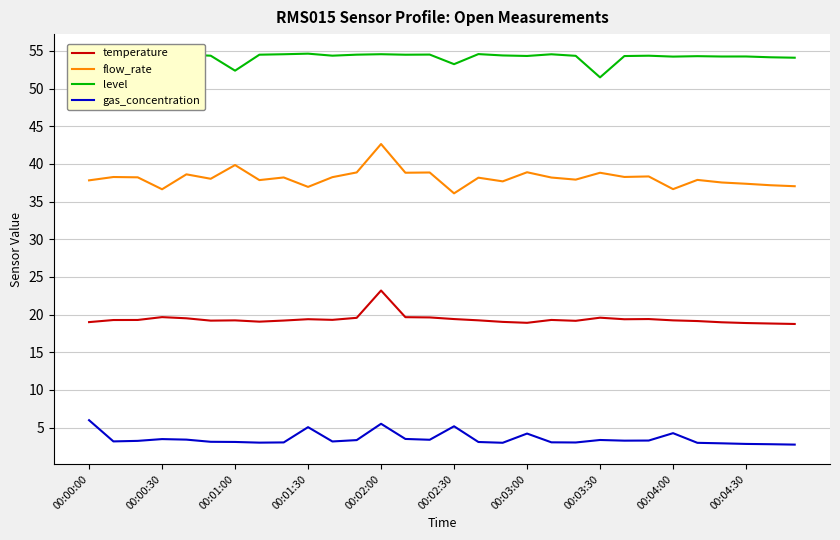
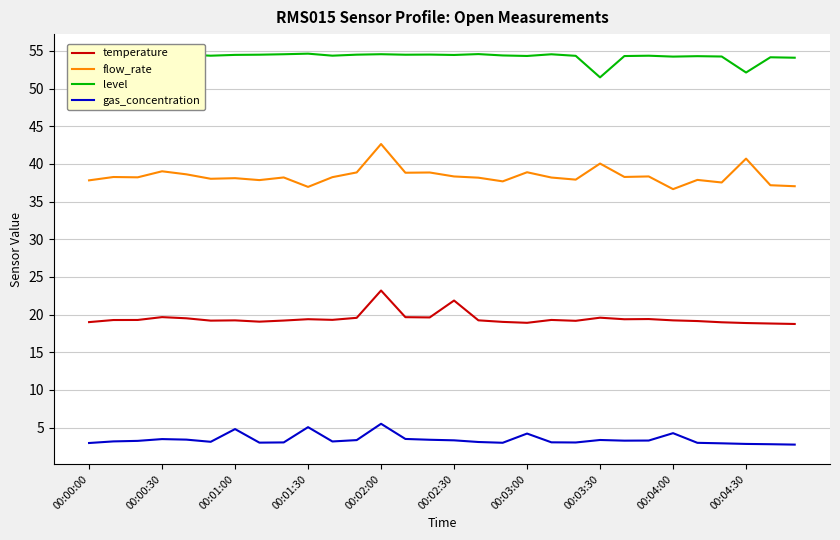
gas_concentration, 00:00:00: 6 -> 3
flow_rate, 00:00:30: 37 -> 39
flow_rate, 00:01:00: 40 -> 38
level, 00:01:00: 52 -> 54
gas_concentration, 00:01:00: 3 -> 5
temperature, 00:02:30: 19 -> 22
flow_rate, 00:02:30: 36 -> 38
level, 00:02:30: 53 -> 54
gas_concentration, 00:02:30: 5 -> 3
flow_rate, 00:03:30: 39 -> 40
flow_rate, 00:04:30: 37 -> 41
level, 00:04:30: 54 -> 52
